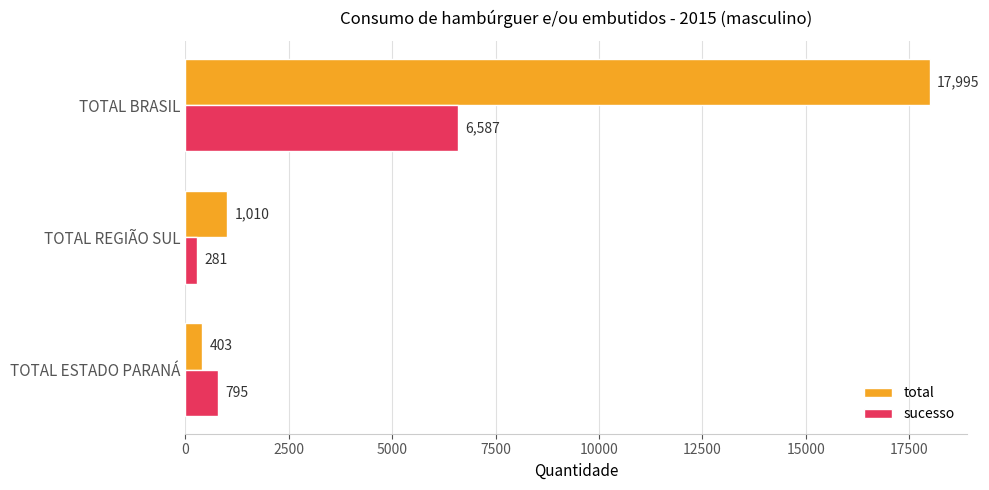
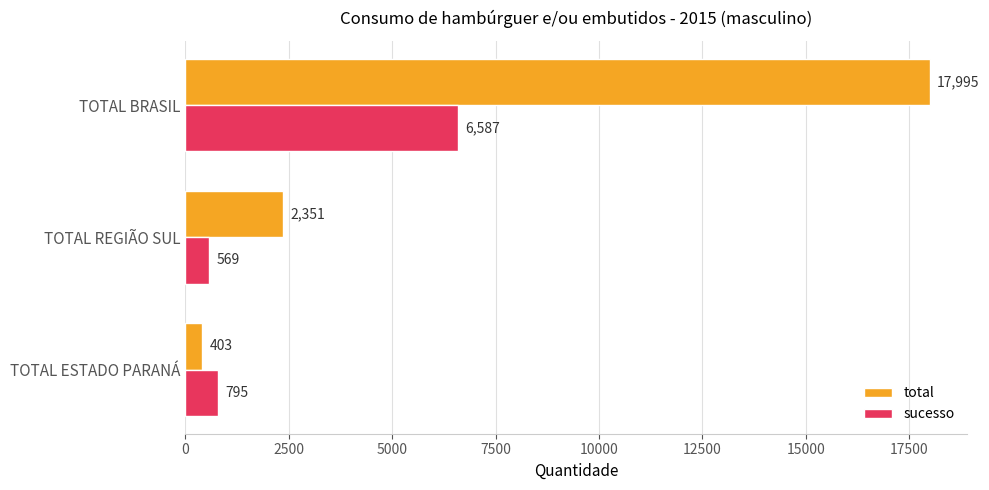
total, TOTAL REGIÃO SUL: 1,010 -> 2,351
sucesso, TOTAL REGIÃO SUL: 281 -> 569
